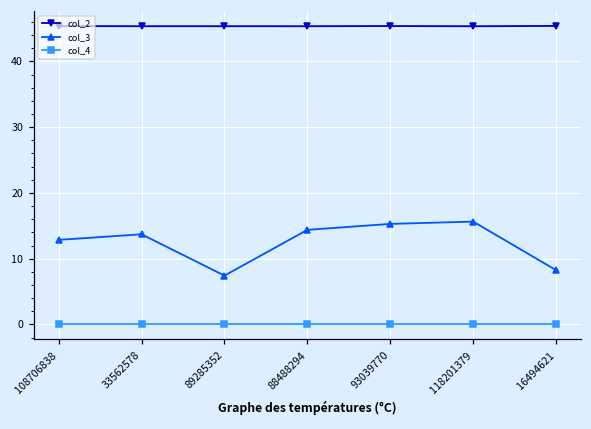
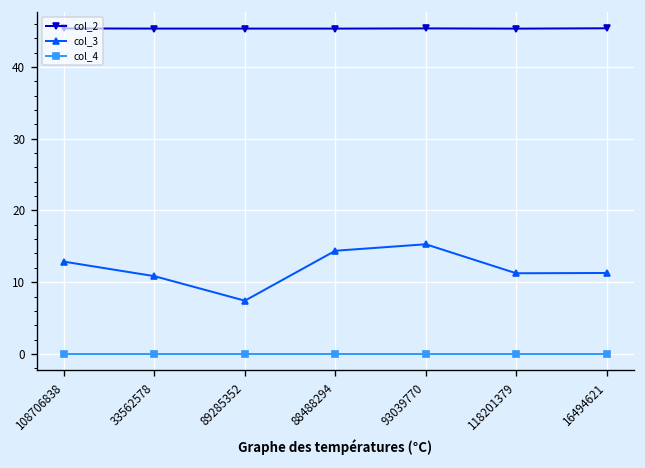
col_3, 33562578: 14 -> 11
col_3, 118201379: 16 -> 11
col_3, 16494621: 8 -> 11
